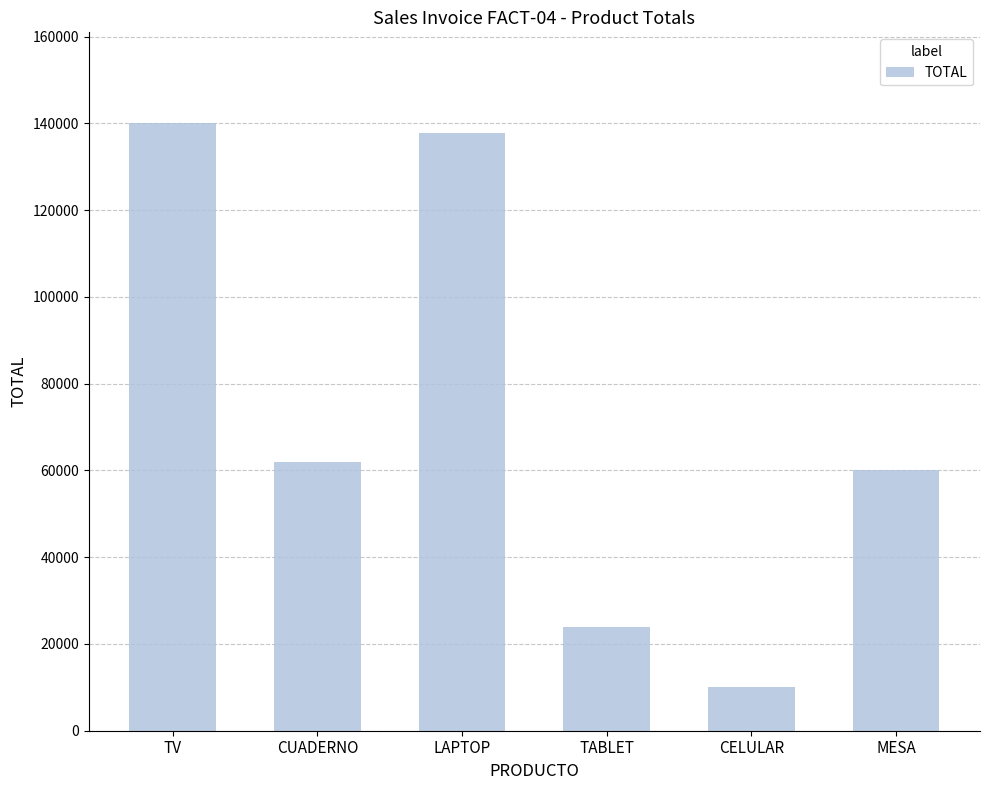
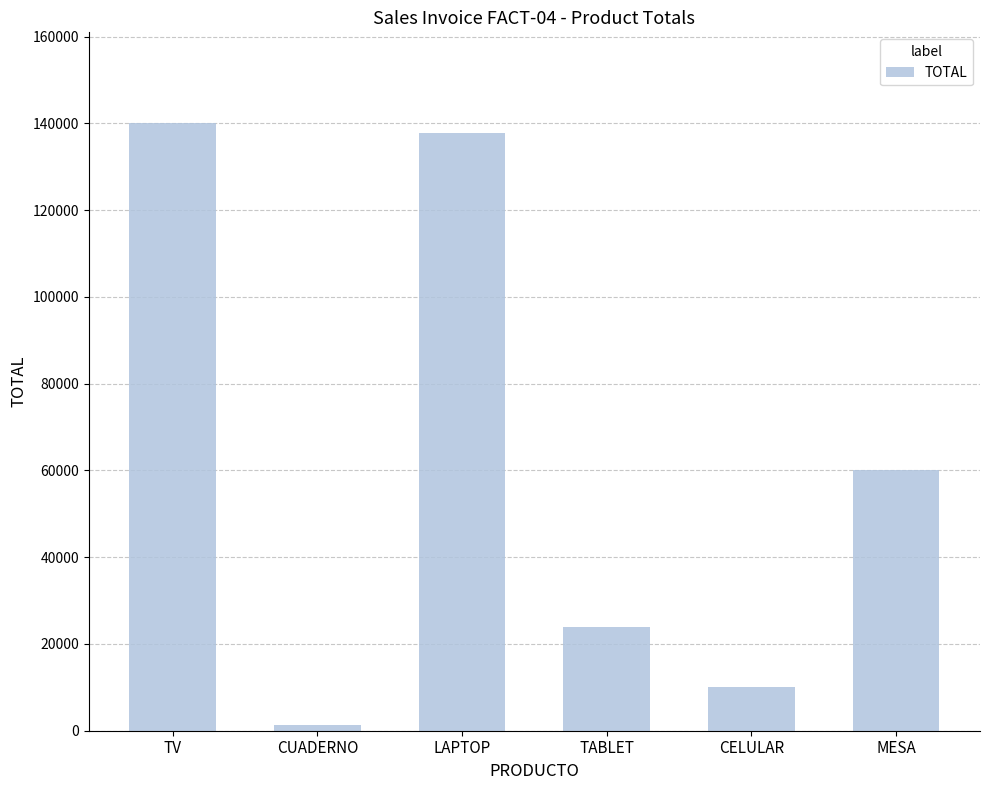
CUADERNO: 62000 -> 1000
